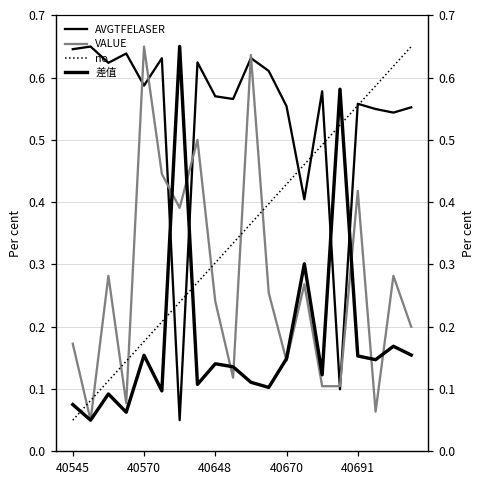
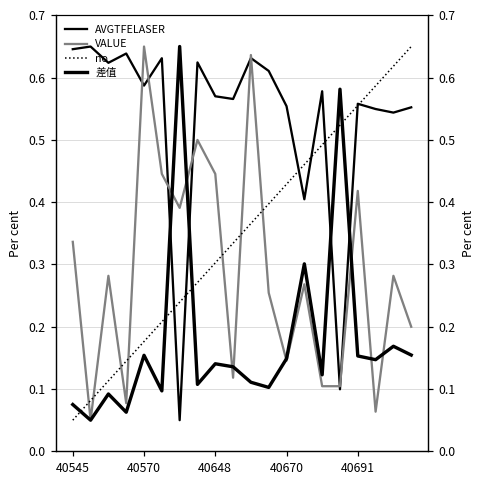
VALUE, 40545: 0.17 -> 0.34
VALUE, 40648: 0.24 -> 0.45
